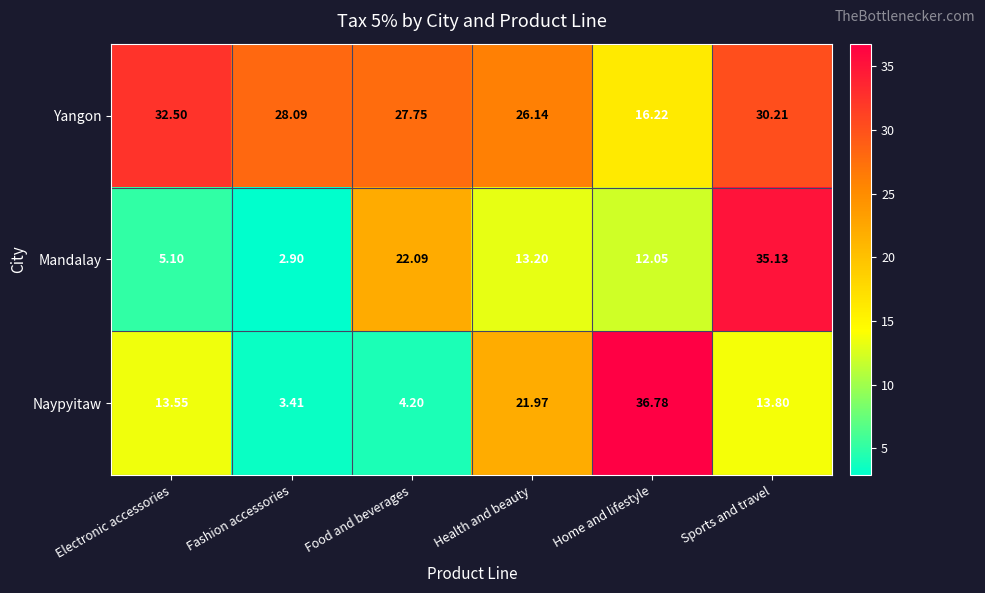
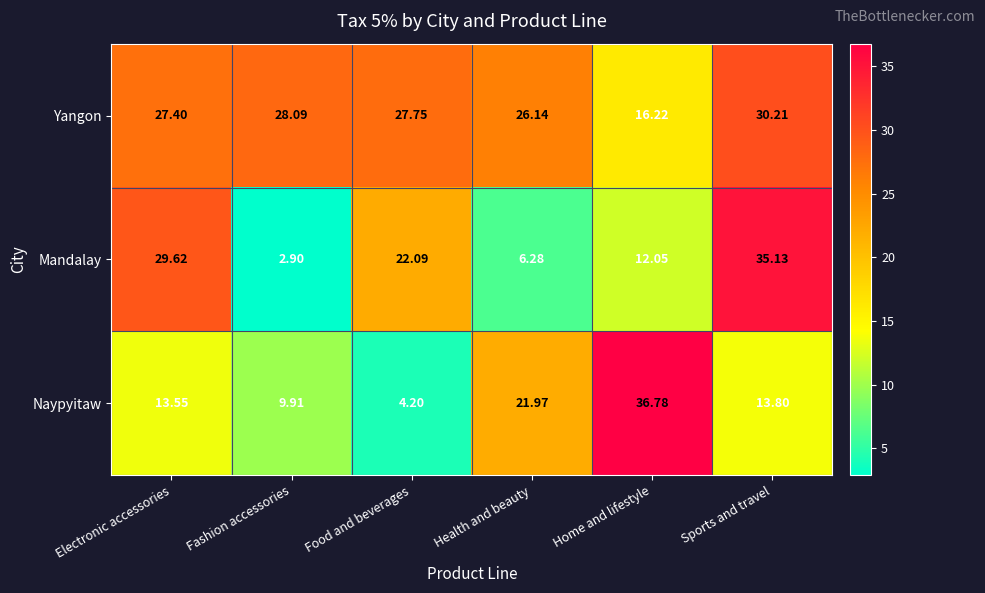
Yangon, Electronic accessories: 32.50 -> 27.40
Mandalay, Electronic accessories: 5.10 -> 29.62
Mandalay, Health and beauty: 13.20 -> 6.28
Naypyitaw, Fashion accessories: 3.41 -> 9.91
